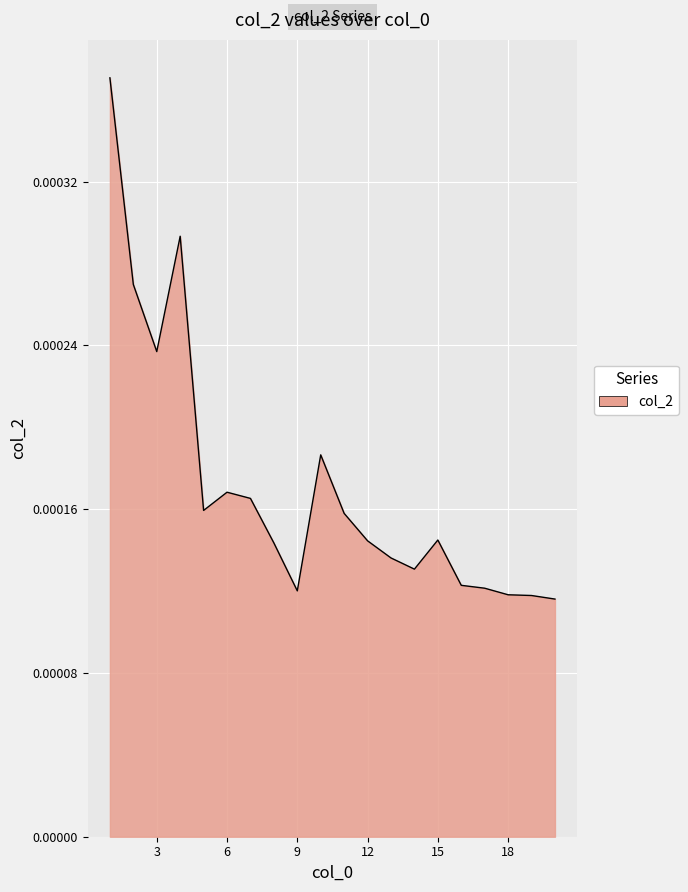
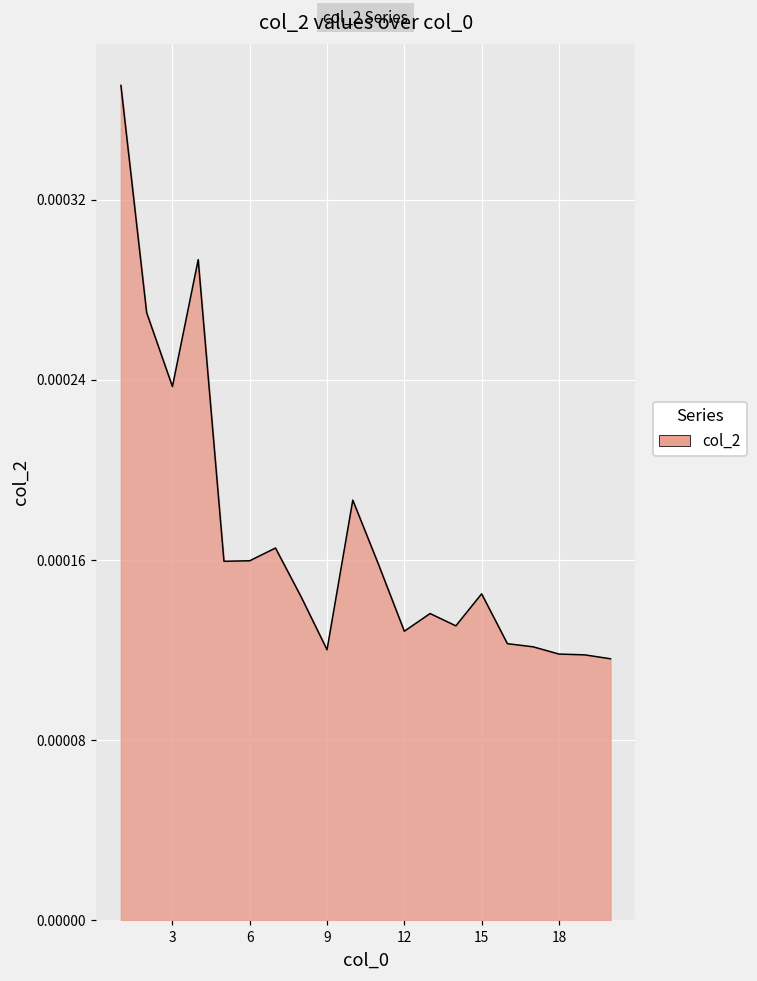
6: 0.000168 -> 0.000160
12: 0.000145 -> 0.000128
